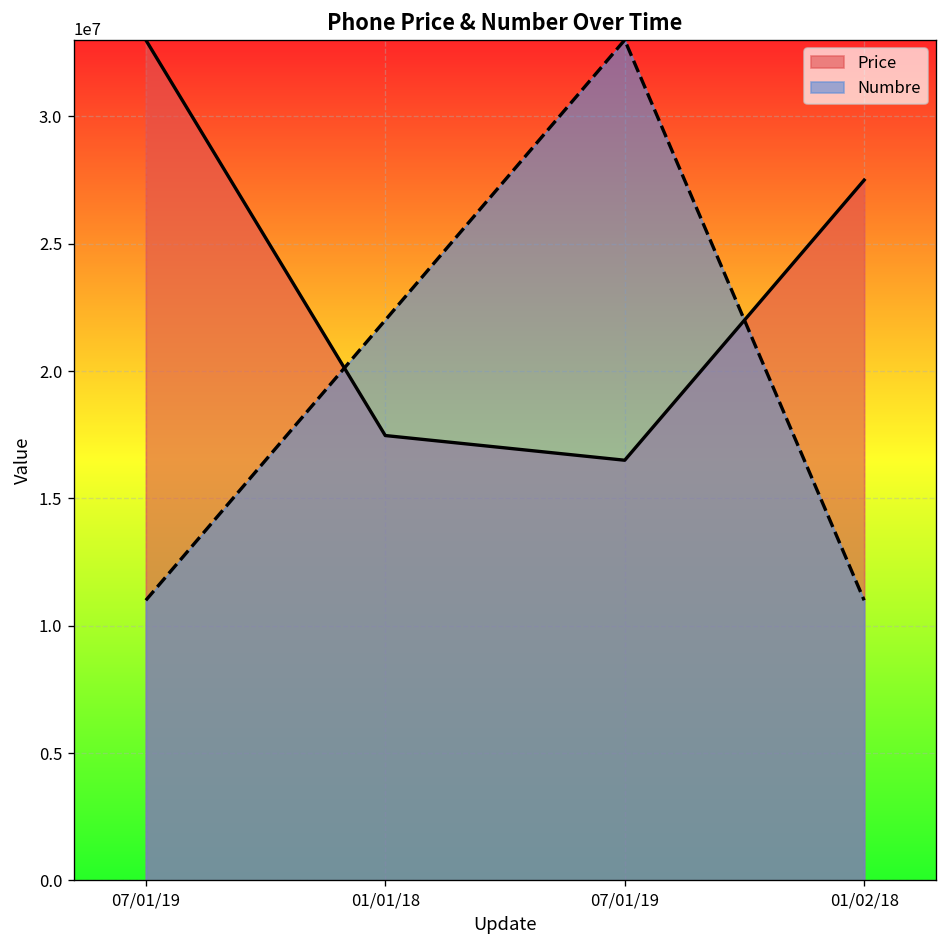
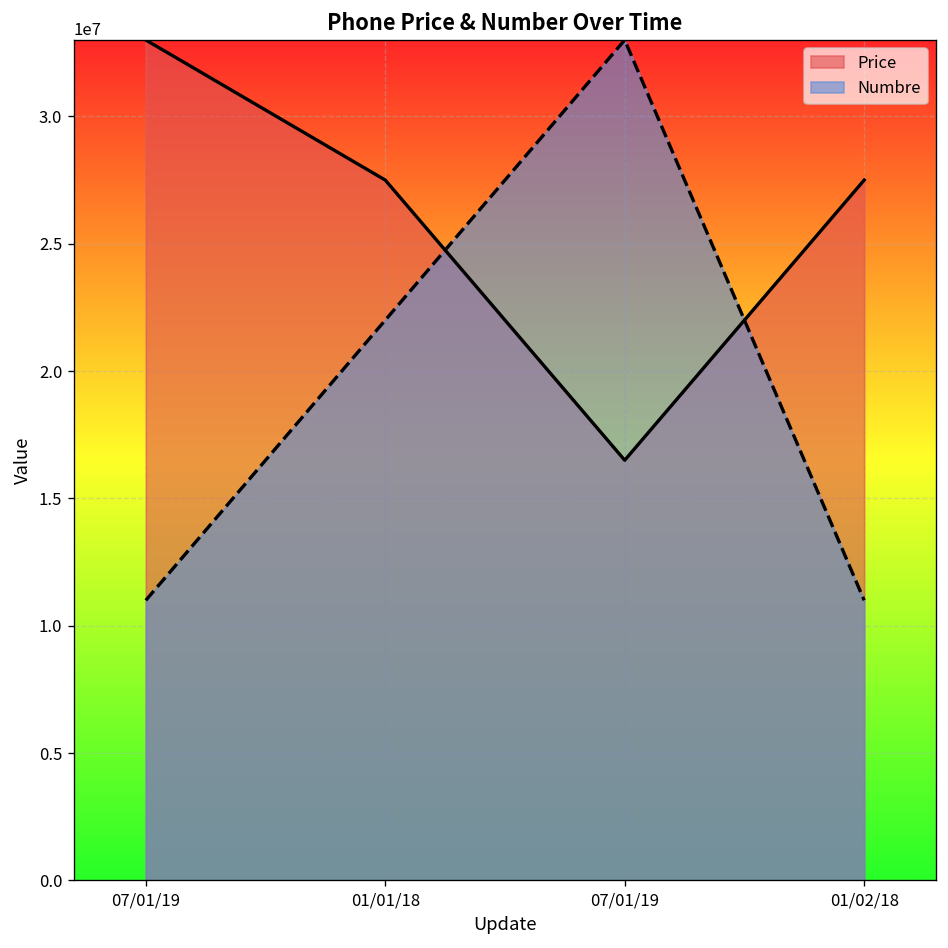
Price, 01/01/18: 17500000 -> 27500000
